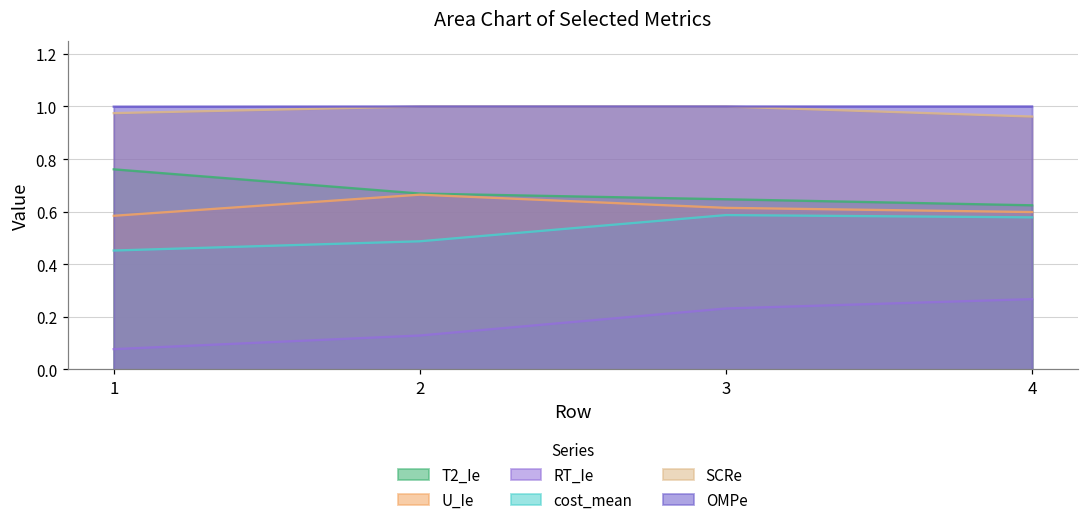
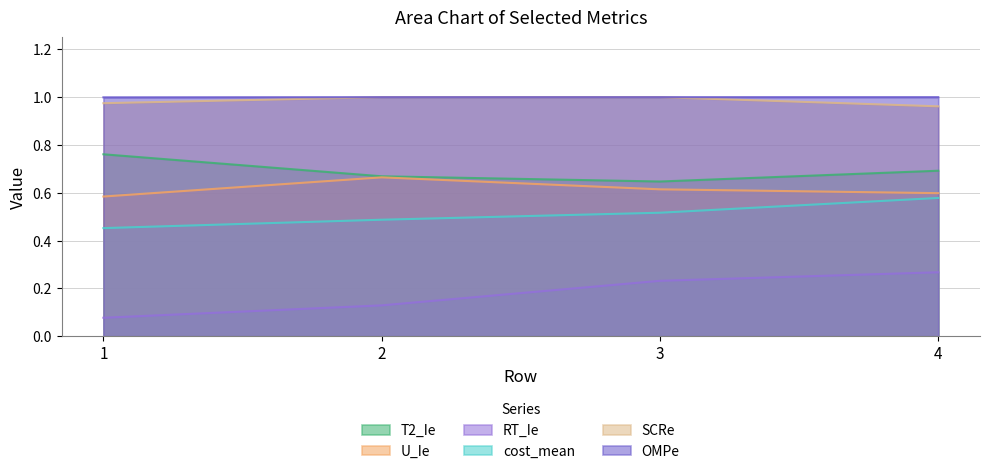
cost_mean, 3: 0.59 -> 0.52
T2_Ie, 4: 0.62 -> 0.69
